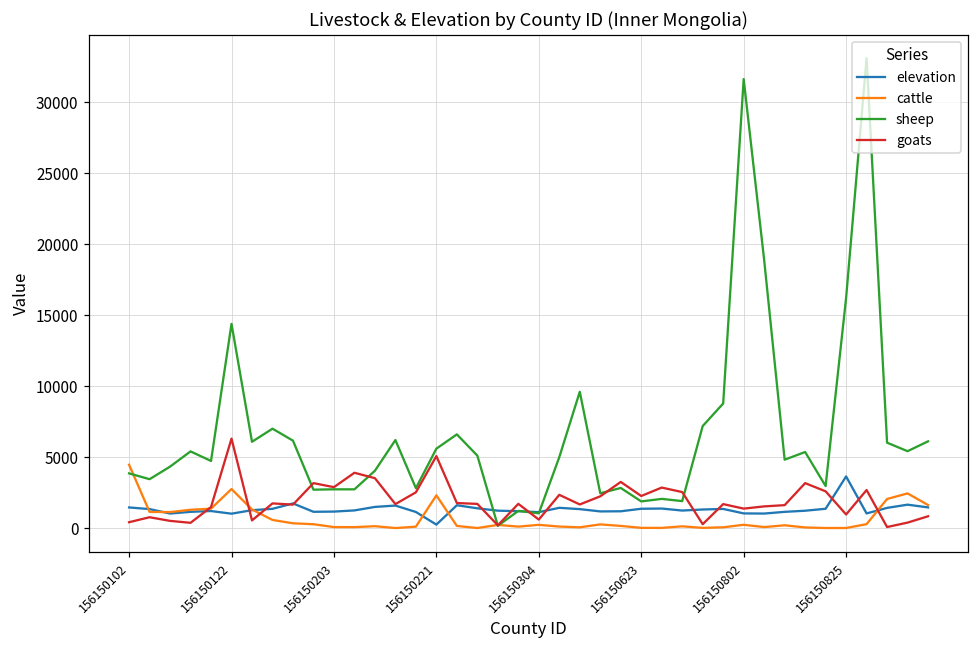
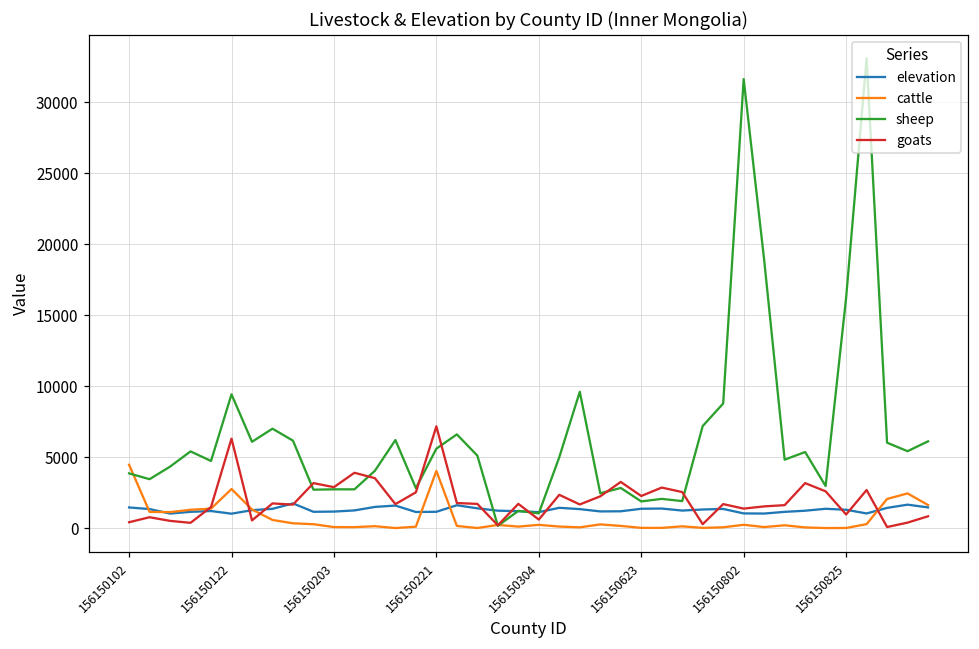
sheep, 156150122: 14400 -> 9400
elevation, 156150221: 200 -> 1100
cattle, 156150221: 2300 -> 4000
goats, 156150221: 5100 -> 7200
elevation, 156150825: 3600 -> 1300
